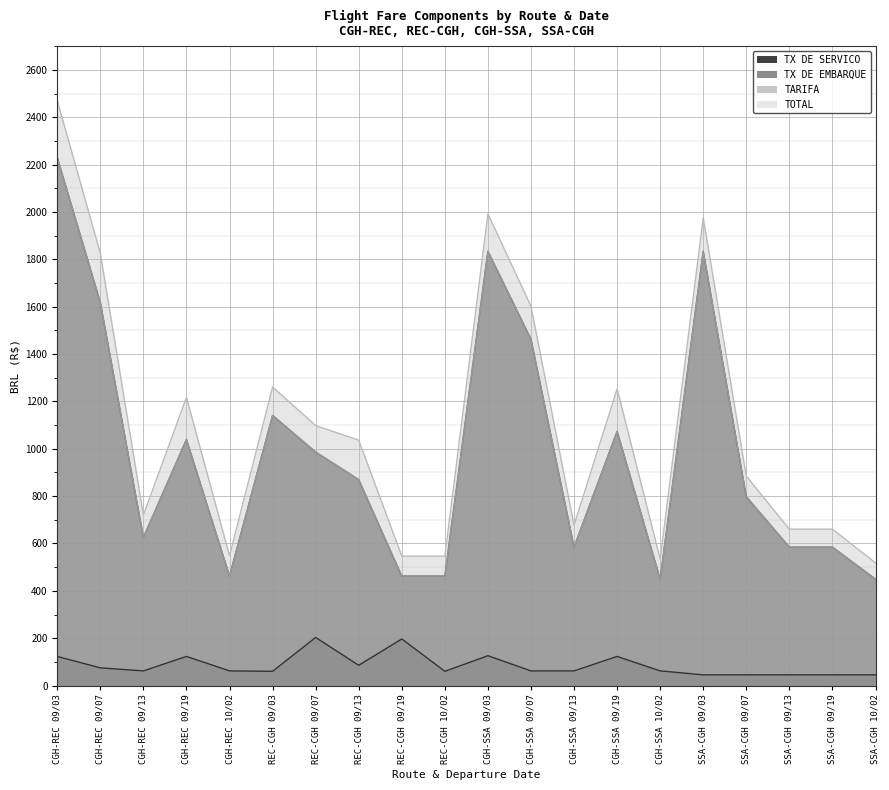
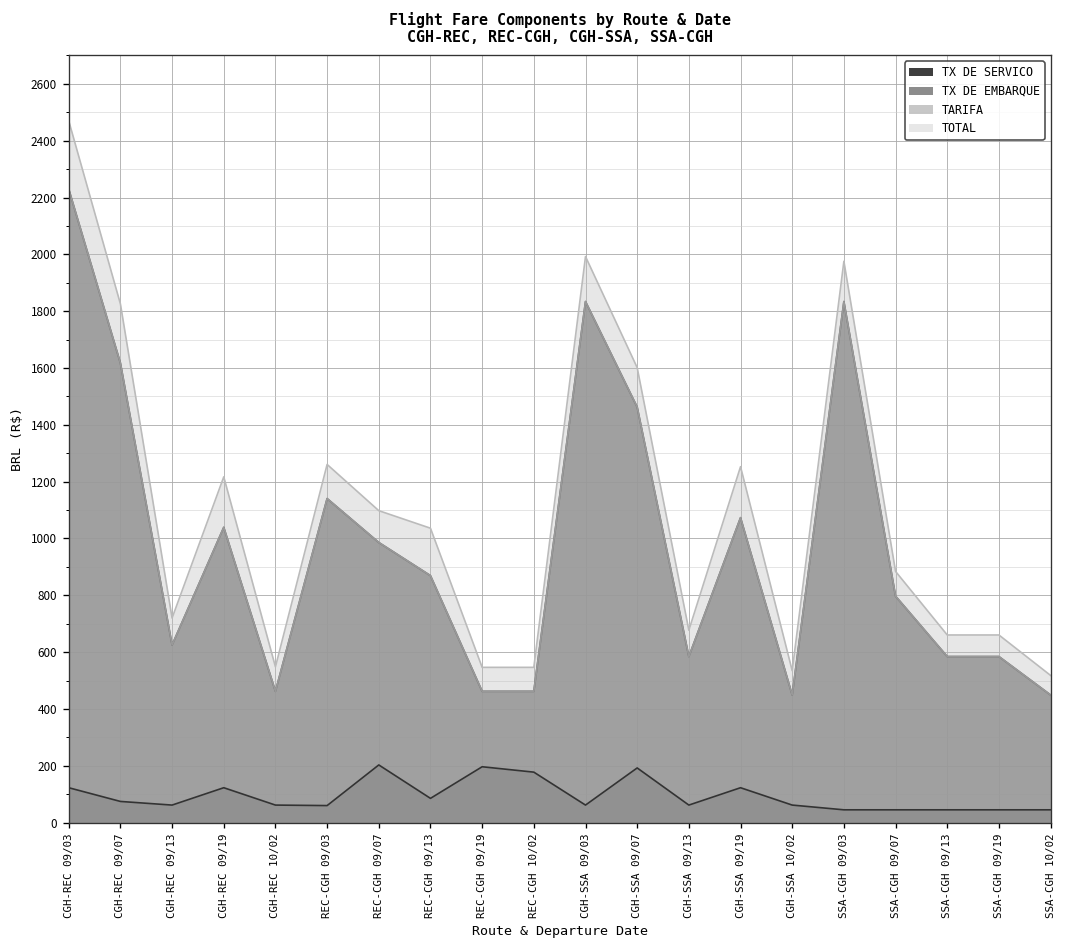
TX DE SERVICO, REC-CGH 10/02: 60 -> 180
TX DE SERVICO, CGH-SSA 09/03: 130 -> 60
TX DE SERVICO, CGH-SSA 09/07: 60 -> 190
